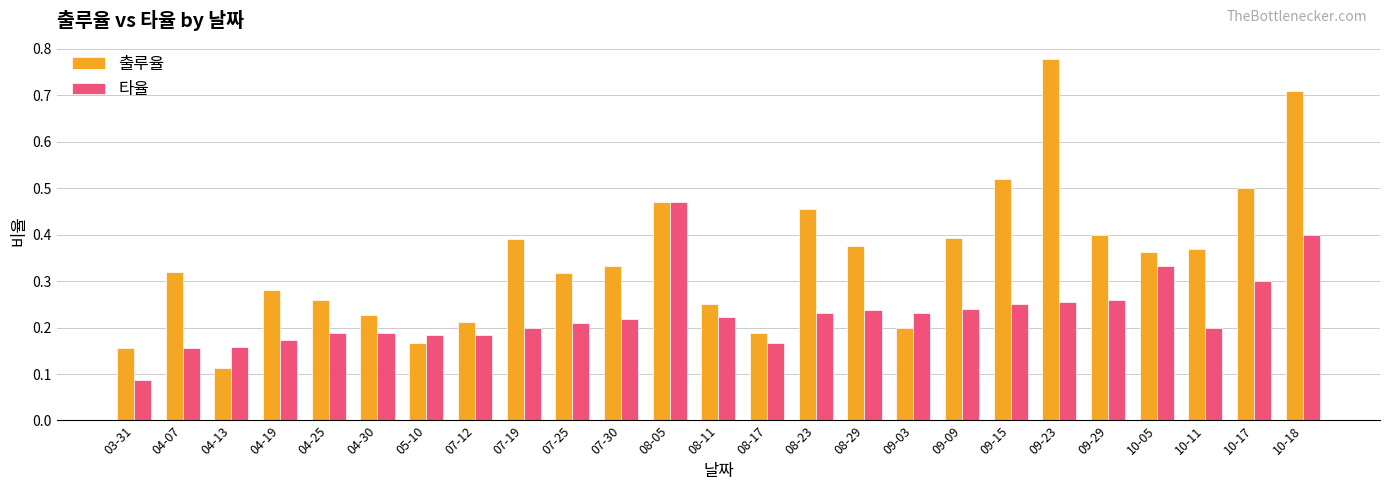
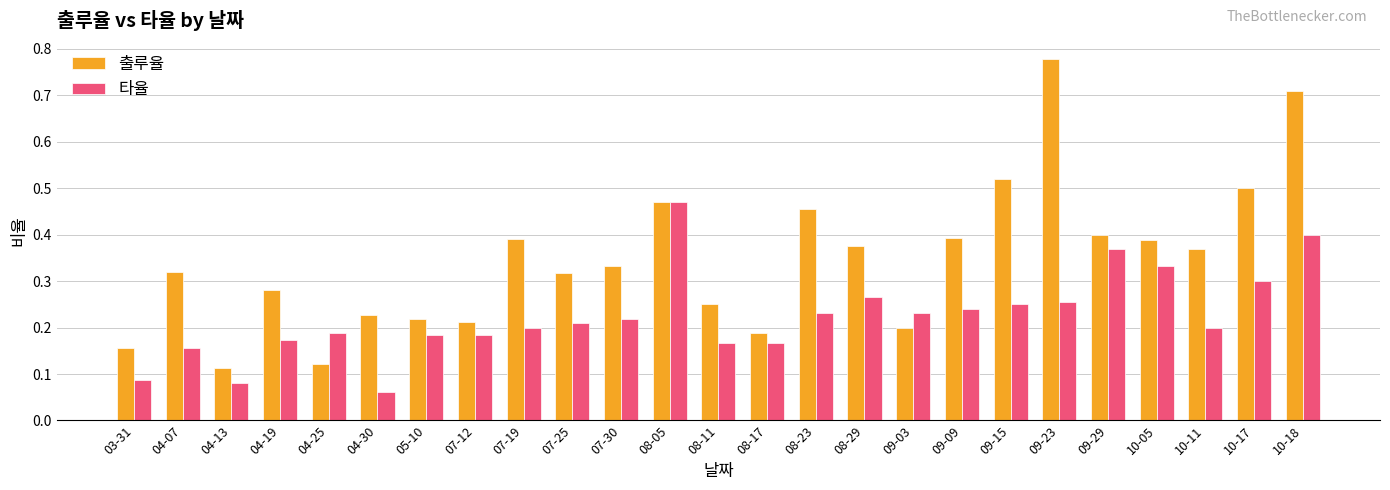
타율, 04-13: 0.16 -> 0.08
출루율, 04-25: 0.26 -> 0.12
타율, 04-30: 0.19 -> 0.06
출루율, 05-10: 0.17 -> 0.22
타율, 08-11: 0.22 -> 0.17
타율, 08-29: 0.24 -> 0.27
타율, 09-29: 0.26 -> 0.37
출루율, 10-05: 0.36 -> 0.39
